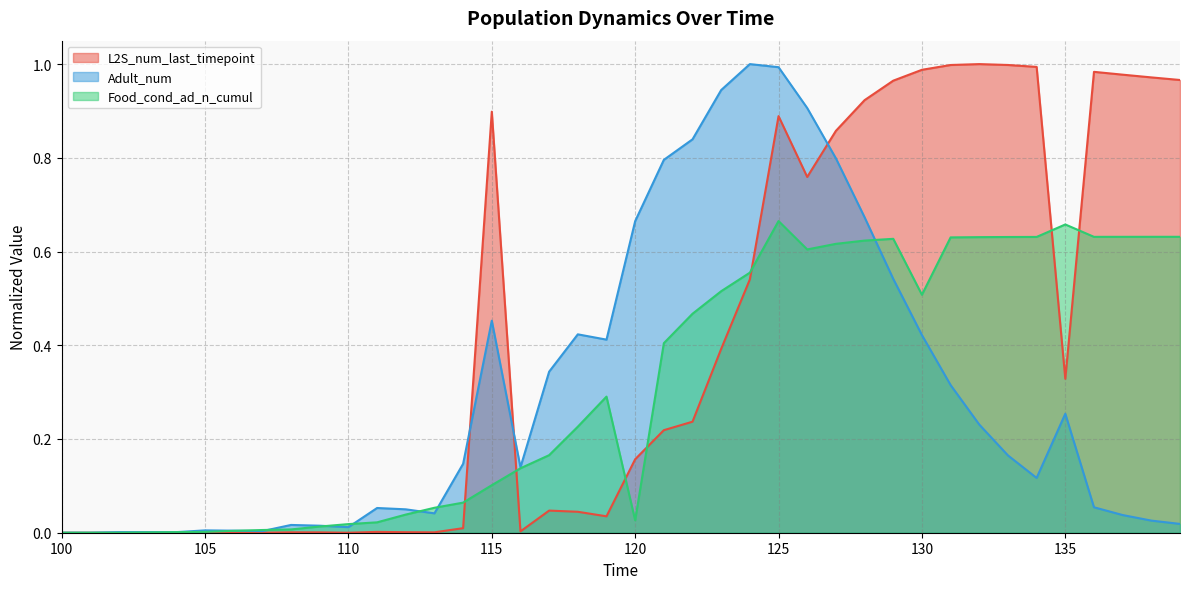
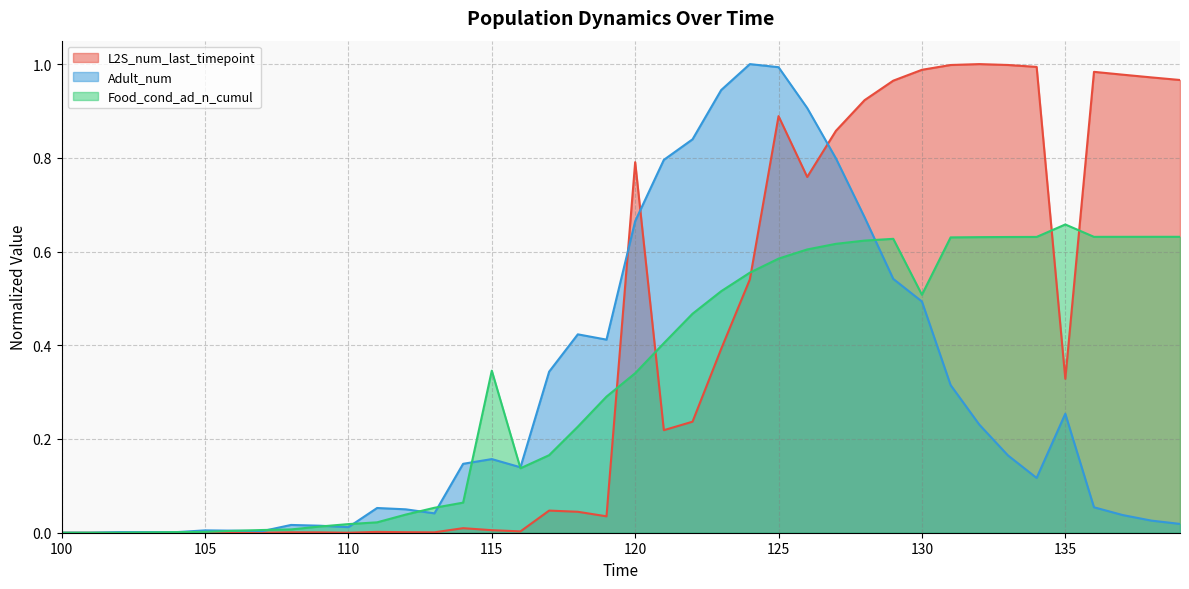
L2S_num_last_timepoint, 115: 0.90 -> 0.01
Adult_num, 115: 0.45 -> 0.16
Food_cond_ad_n_cumul, 115: 0.10 -> 0.35
L2S_num_last_timepoint, 120: 0.16 -> 0.79
Food_cond_ad_n_cumul, 120: 0.03 -> 0.34
Food_cond_ad_n_cumul, 125: 0.67 -> 0.58
Adult_num, 130: 0.42 -> 0.49
